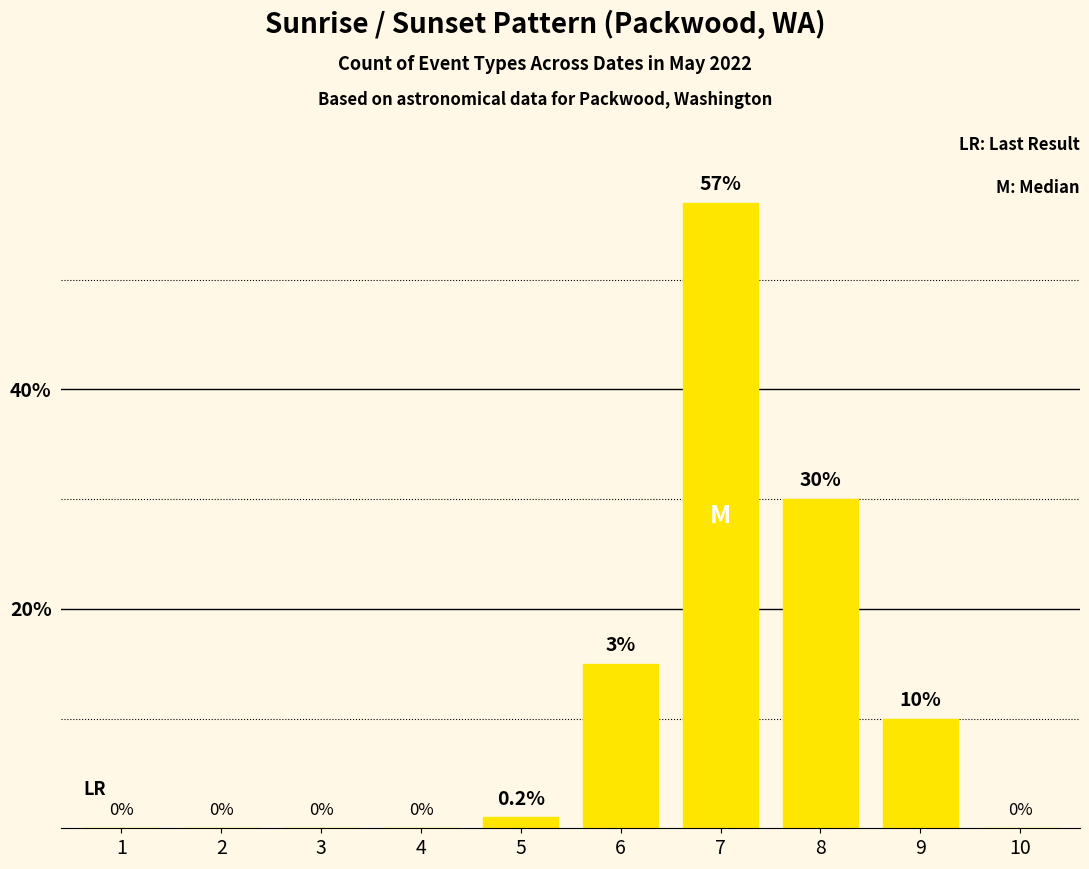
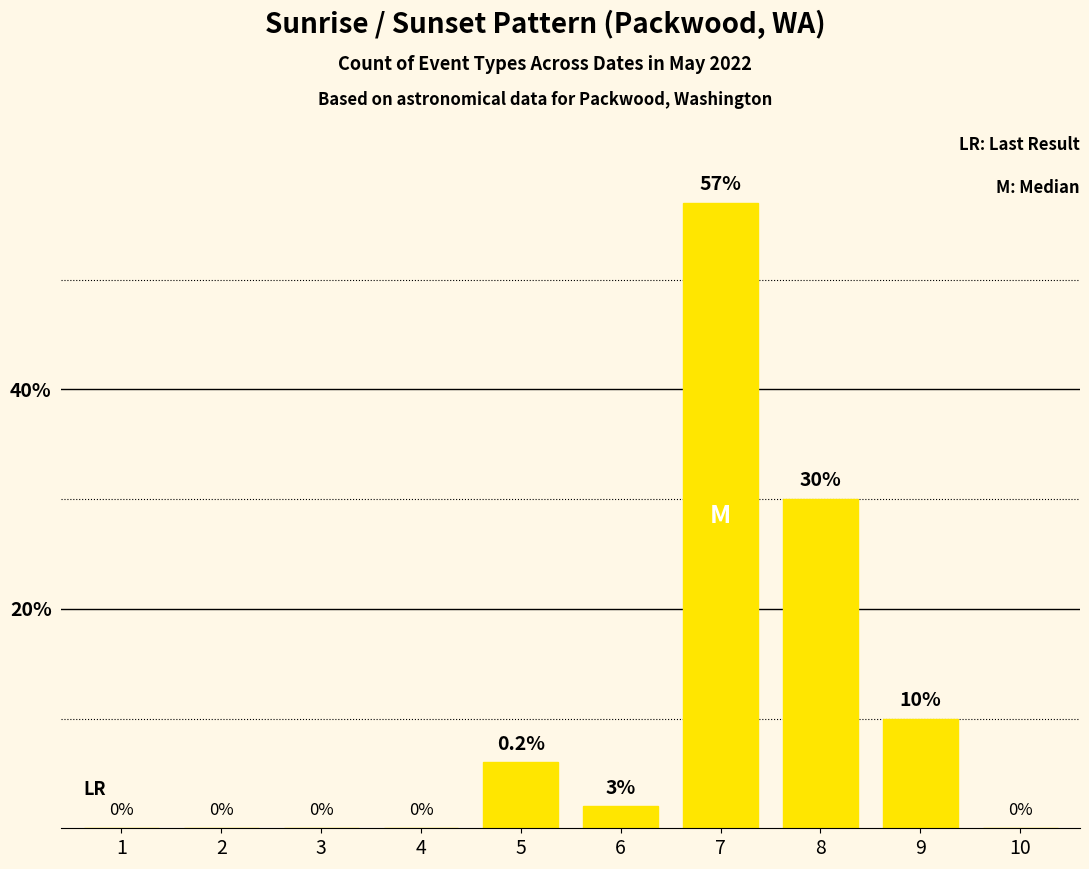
5: 1% -> 6%
6: 15% -> 2%
